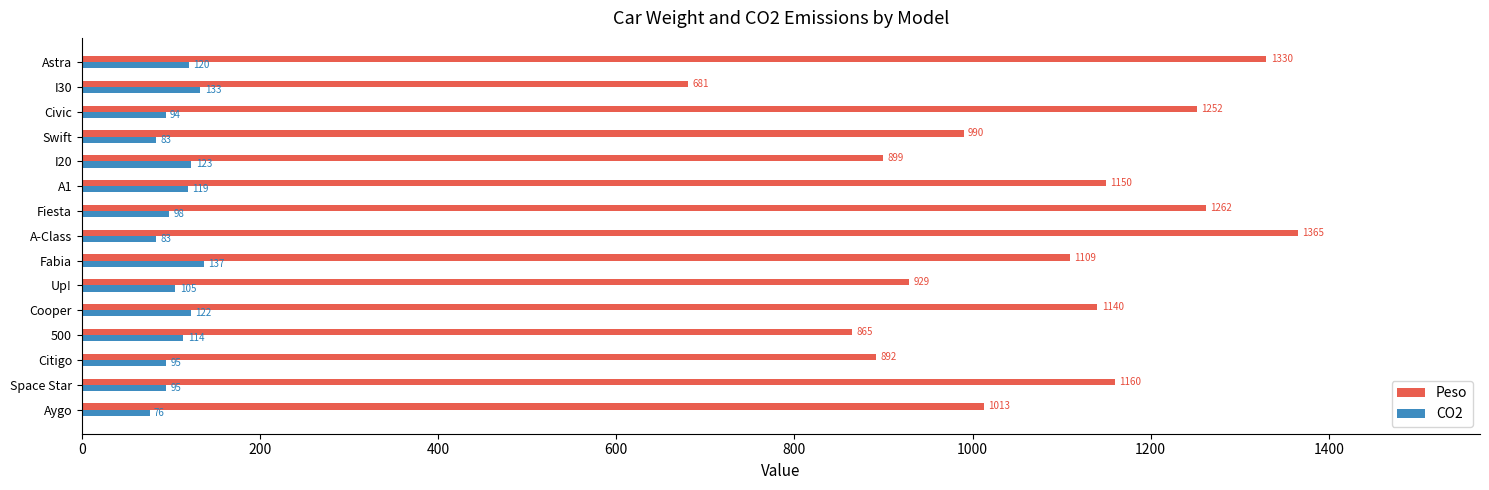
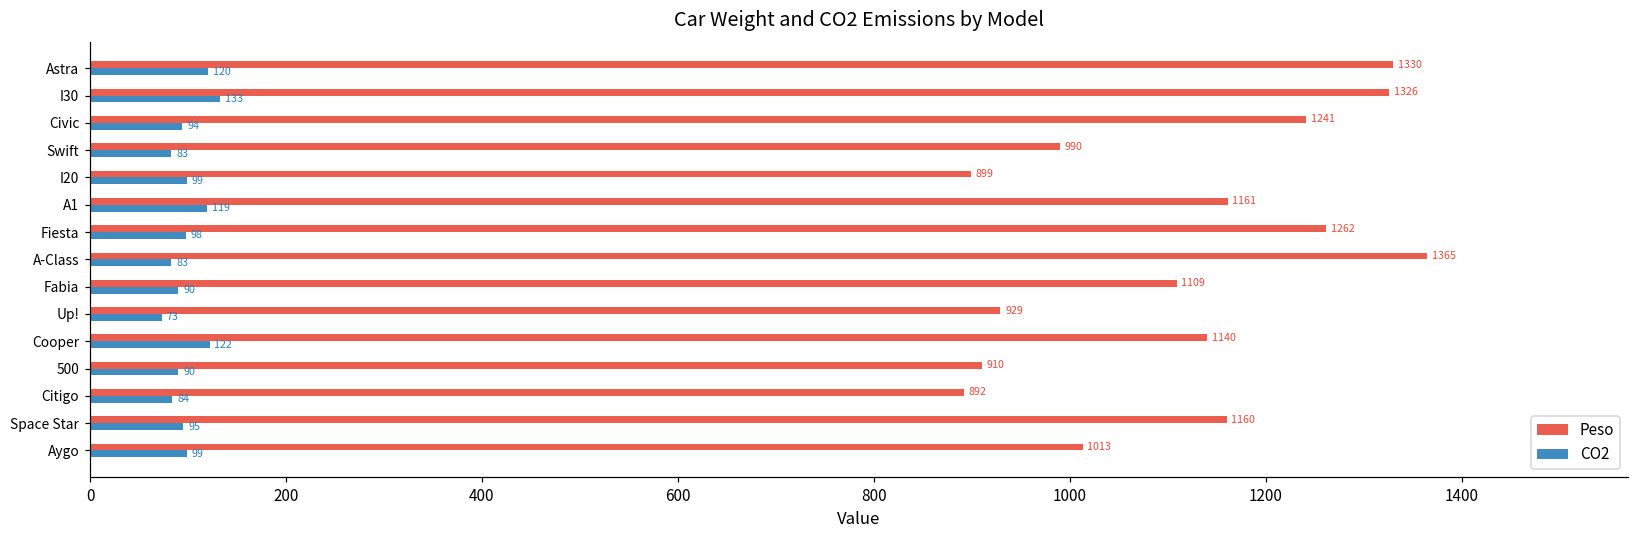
Peso, I30: 681 -> 1326
Peso, Civic: 1252 -> 1241
CO2, I20: 123 -> 99
Peso, A1: 1150 -> 1161
CO2, Fabia: 137 -> 90
CO2, Up!: 105 -> 73
Peso, 500: 865 -> 910
CO2, 500: 114 -> 90
CO2, Citigo: 95 -> 84
CO2, Aygo: 76 -> 99
